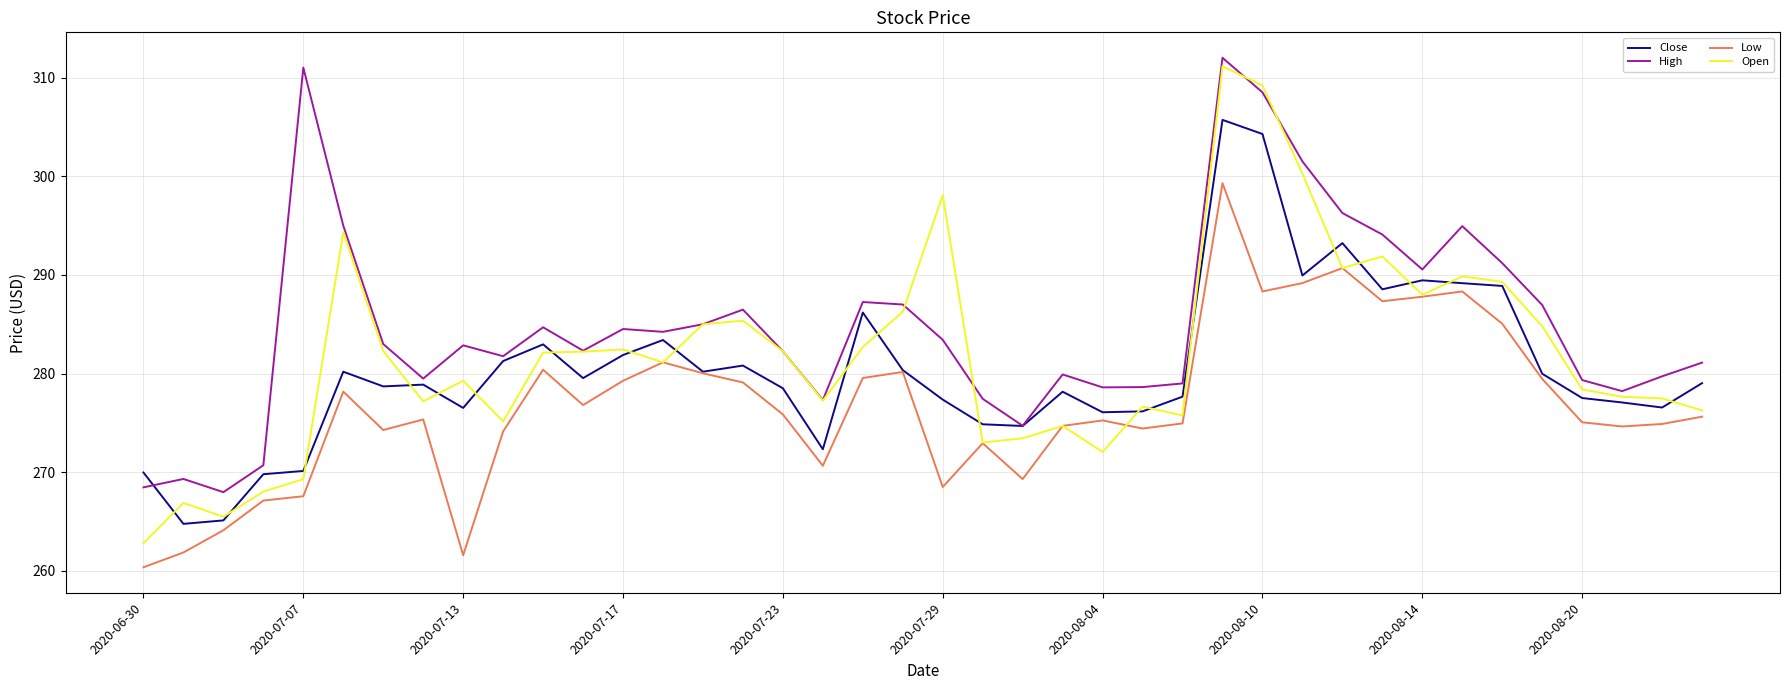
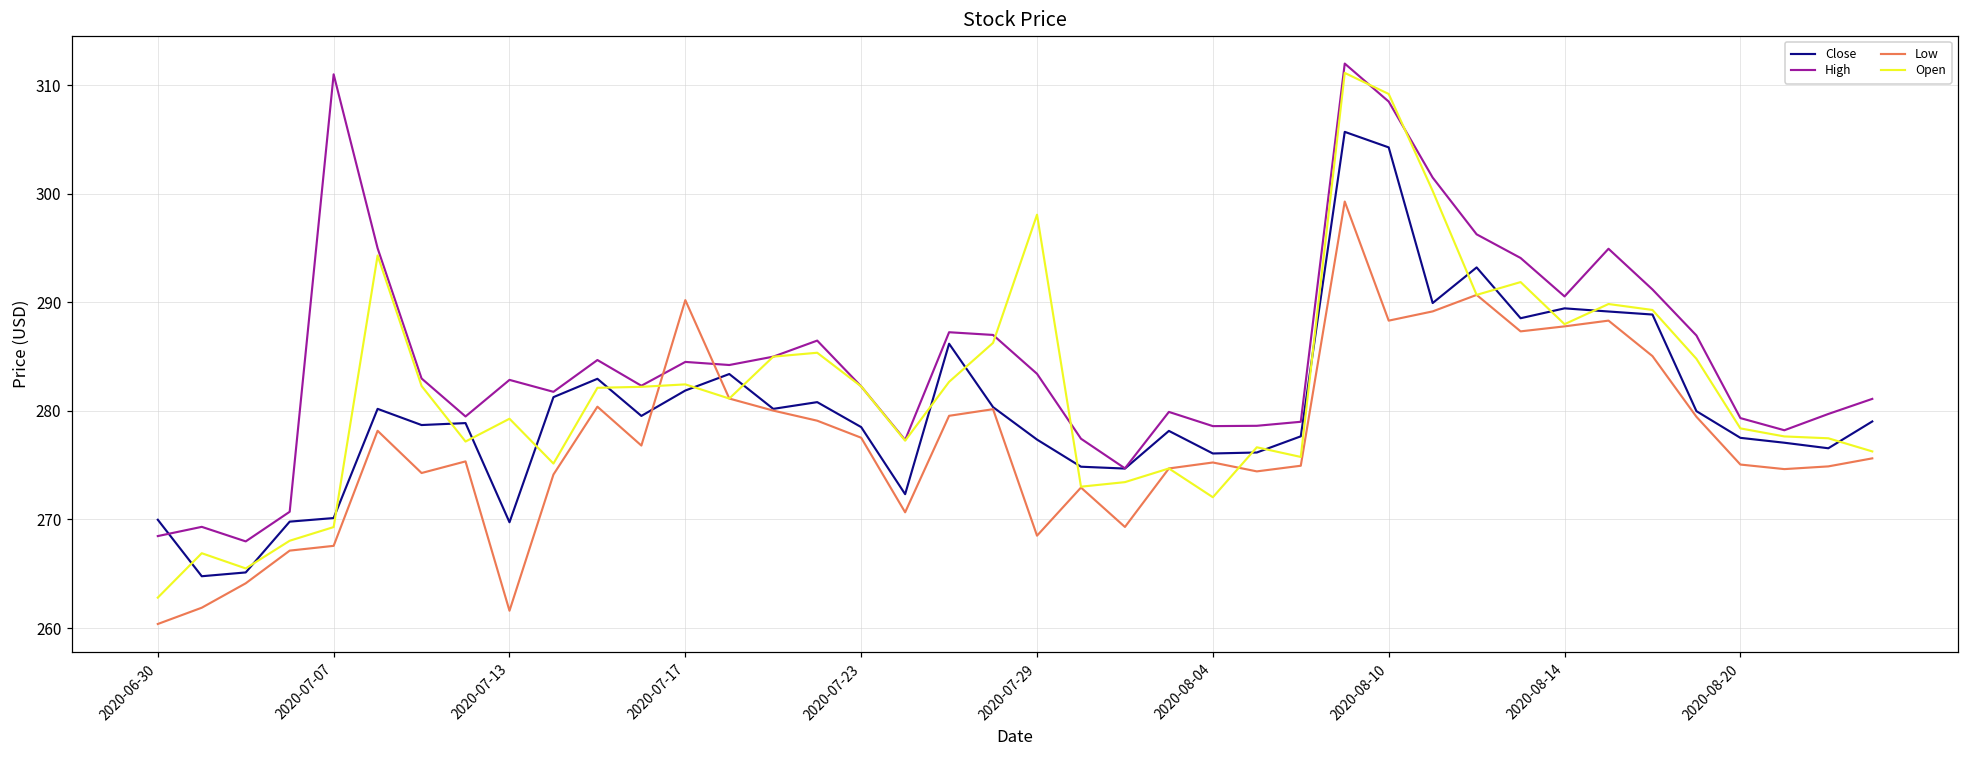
Close, 2020-07-13: 277 -> 270
Low, 2020-07-17: 279 -> 290
Low, 2020-07-23: 276 -> 278
